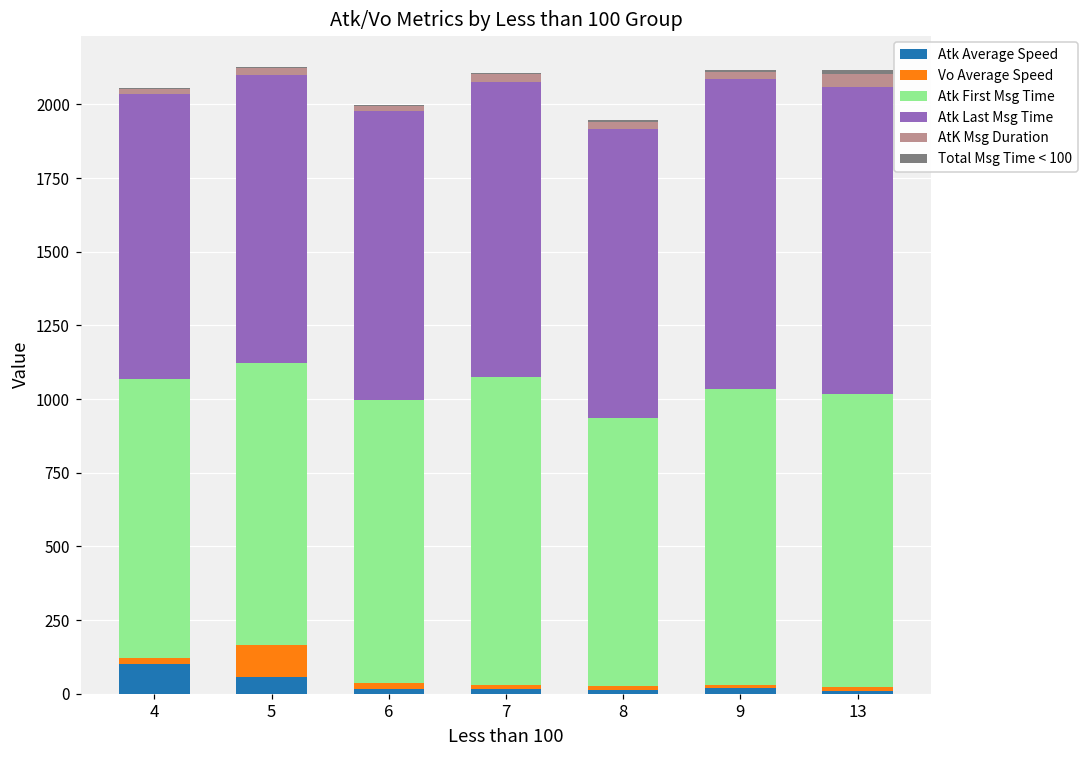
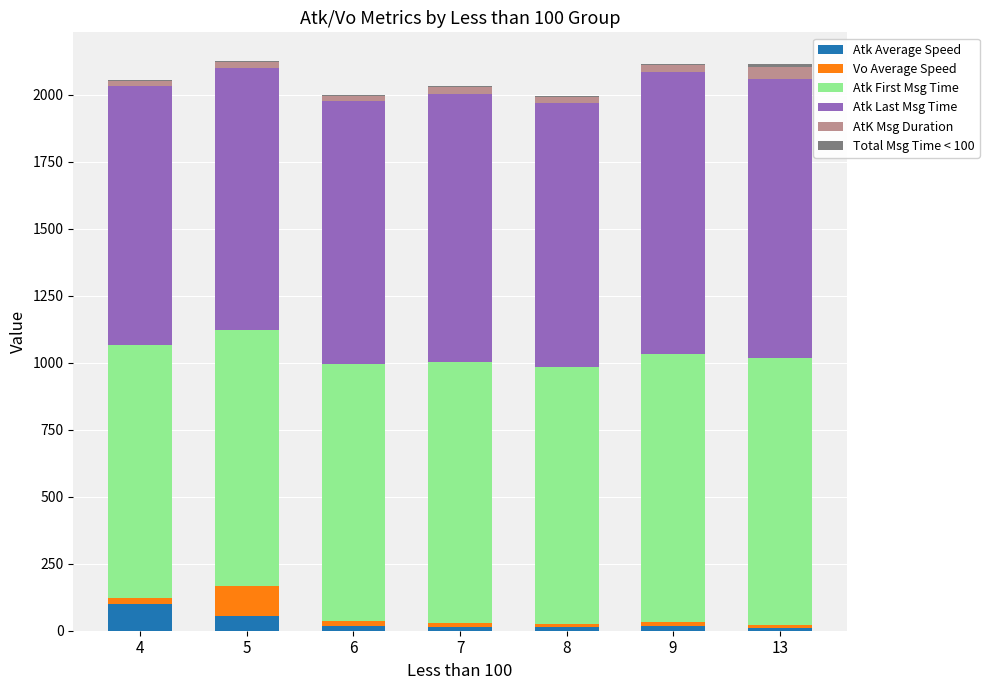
Atk First Msg Time, 7: 1050 -> 970
Atk First Msg Time, 8: 910 -> 960
